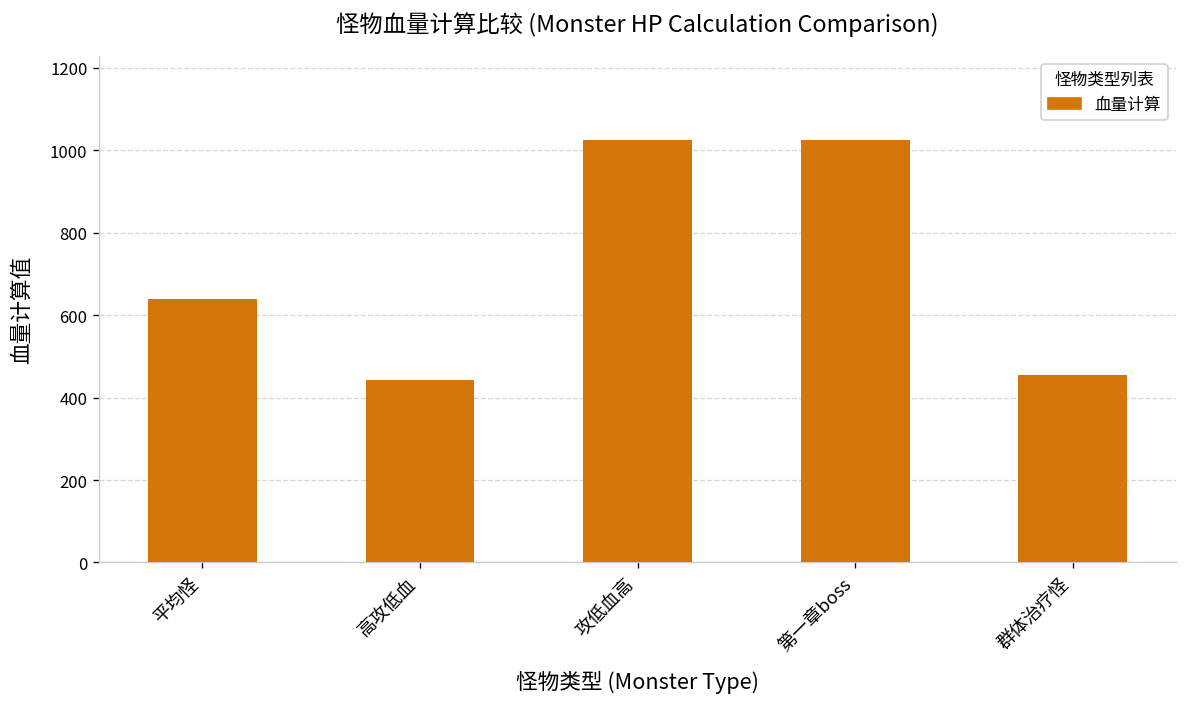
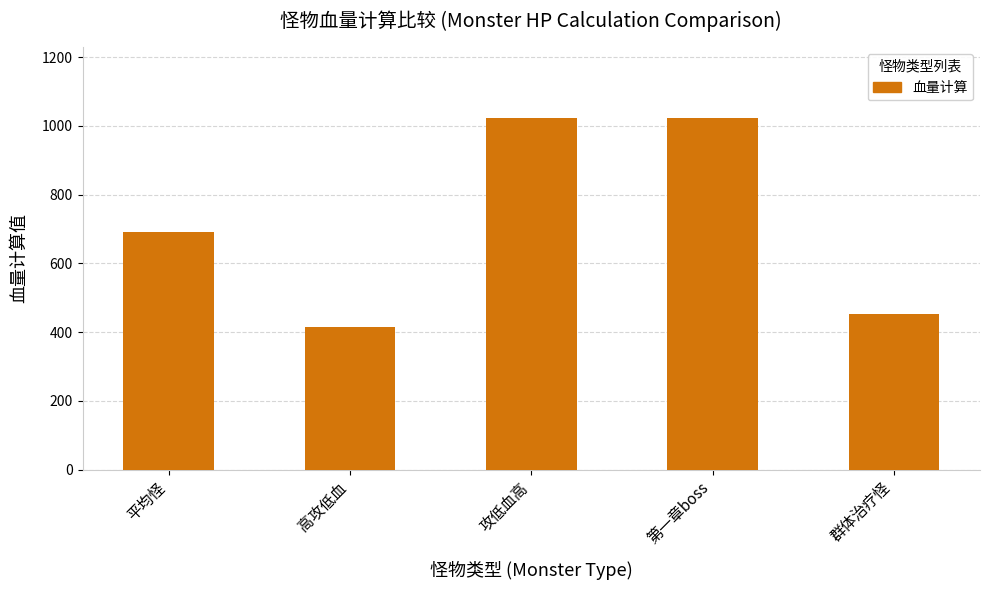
平均怪: 640 -> 690
高攻低血: 440 -> 410
